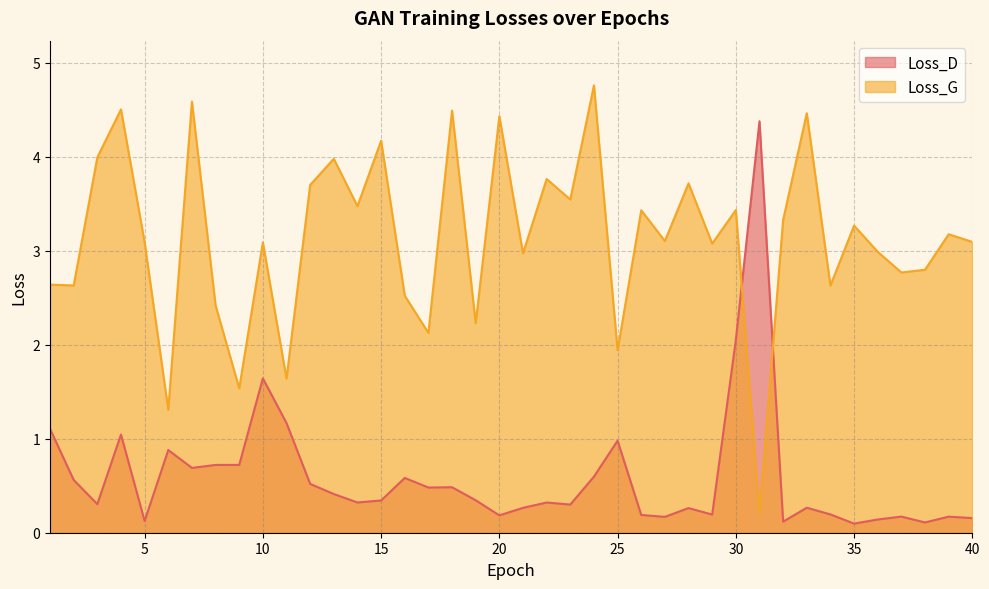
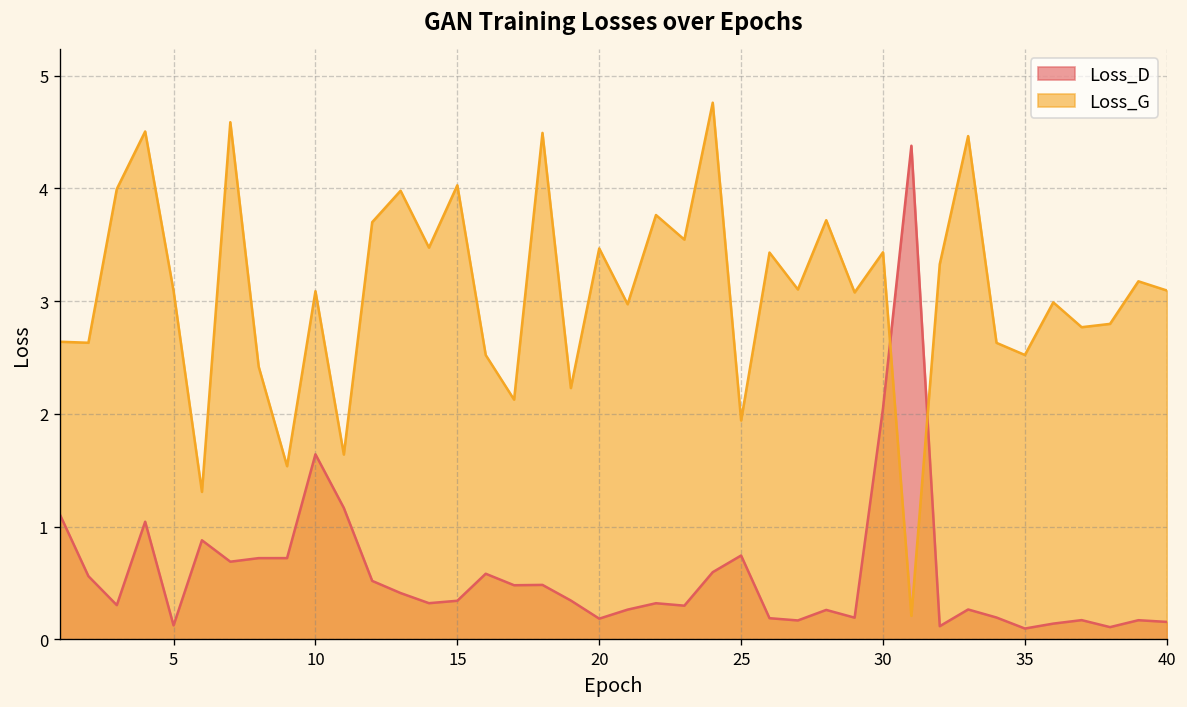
Loss_G, 15: 4.2 -> 4.0
Loss_G, 20: 4.4 -> 3.5
Loss_D, 25: 1.0 -> 0.7
Loss_G, 35: 3.3 -> 2.5
